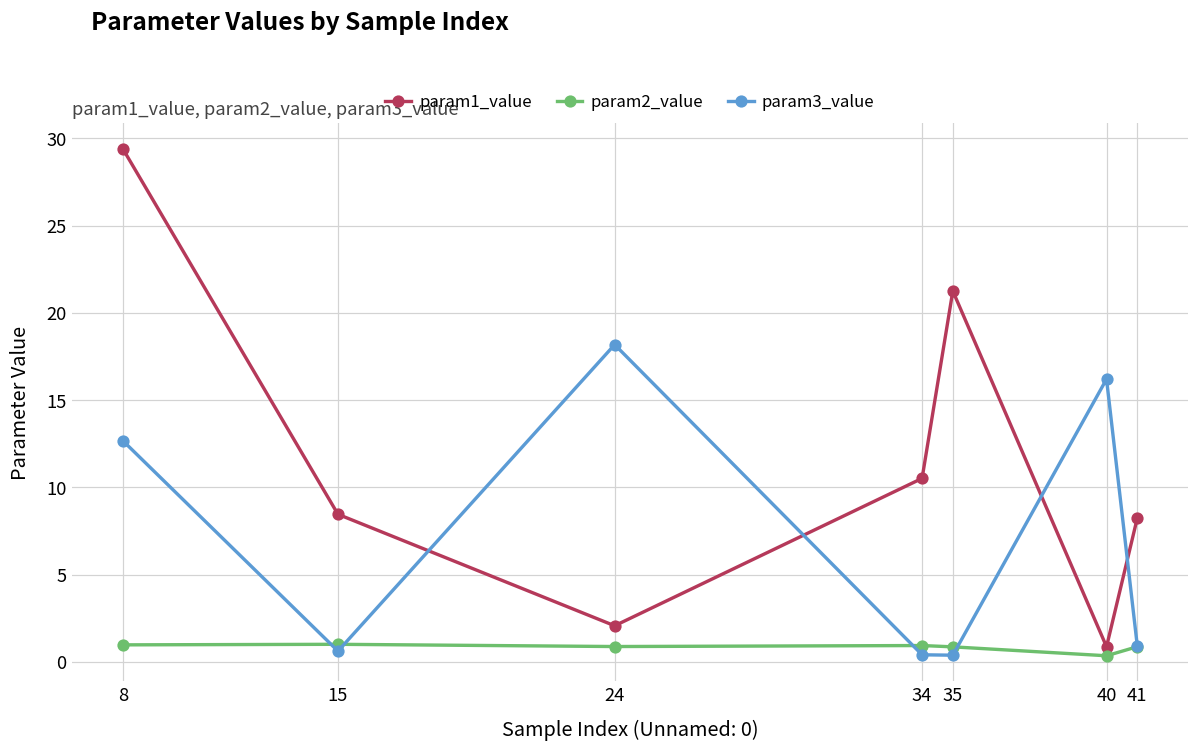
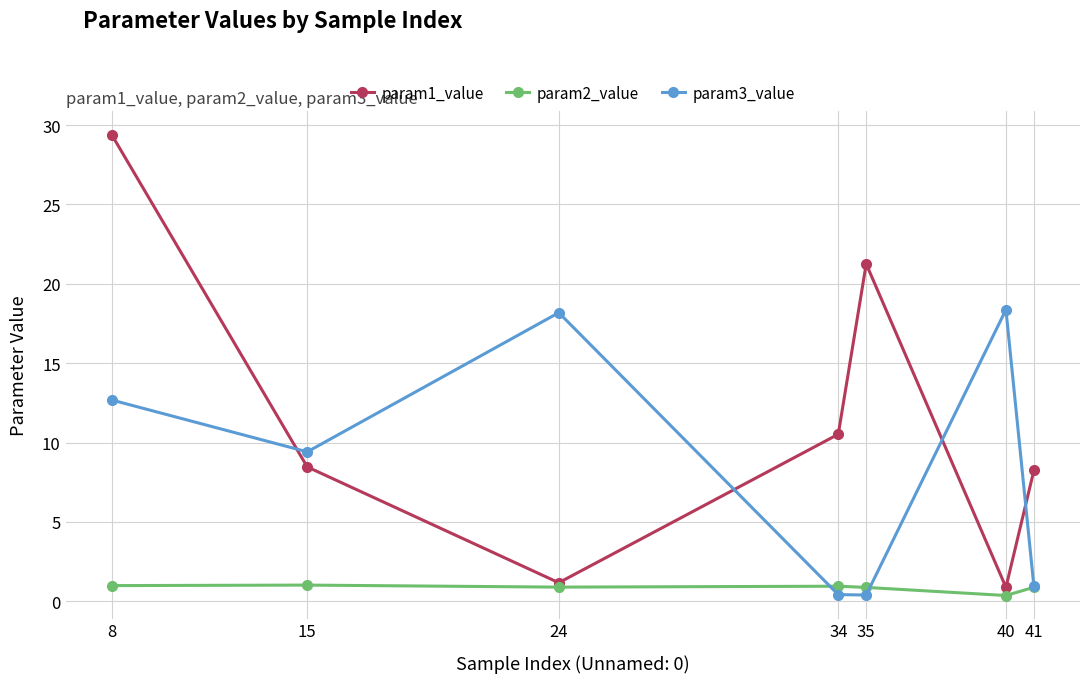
param3_value, 15: 0.6 -> 9.4
param1_value, 24: 2.1 -> 1.2
param3_value, 40: 16.2 -> 18.4
